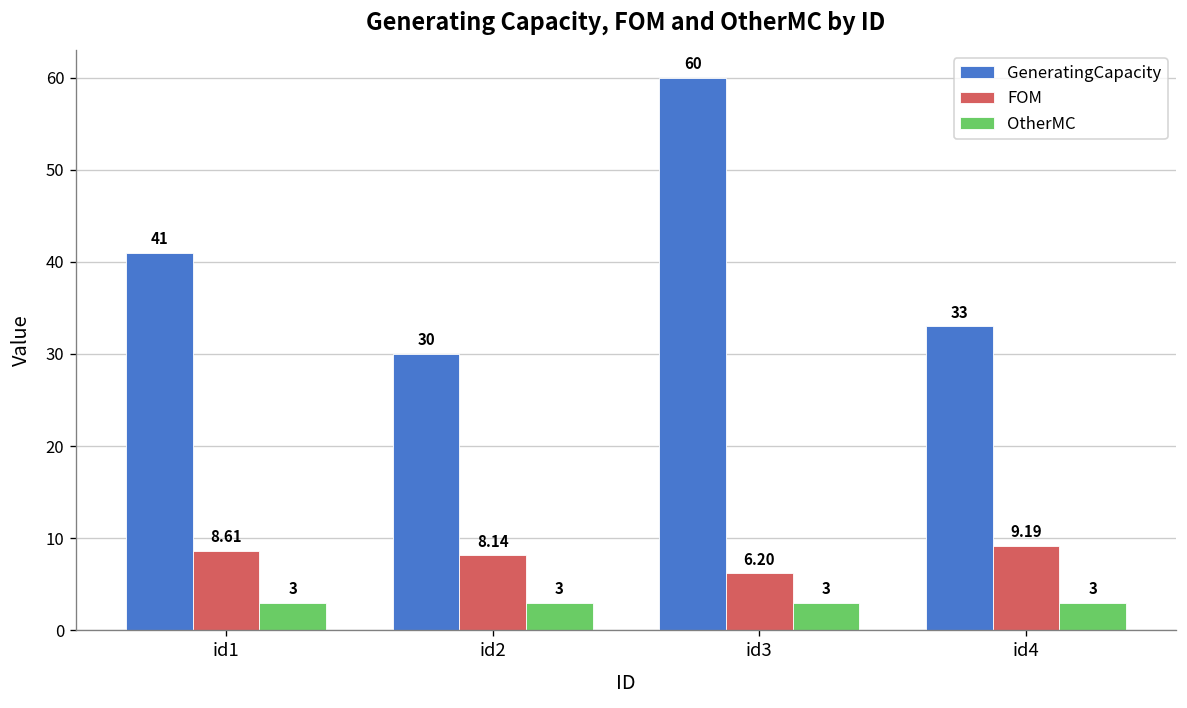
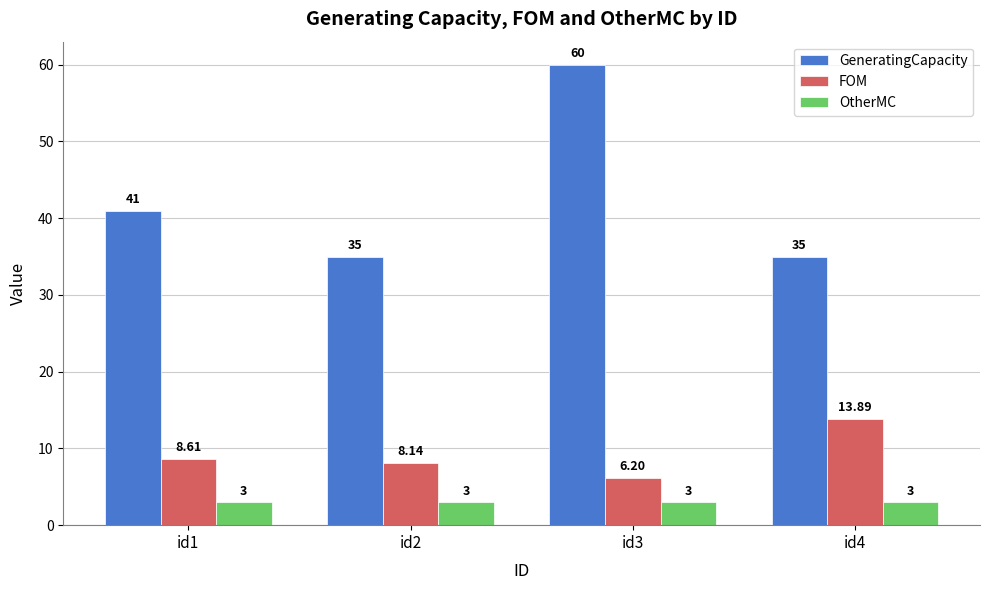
GeneratingCapacity, id2: 30 -> 35
GeneratingCapacity, id4: 33 -> 35
FOM, id4: 9.19 -> 13.89
